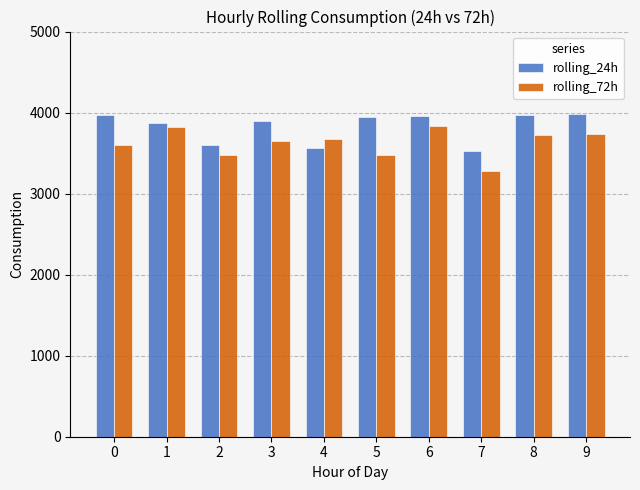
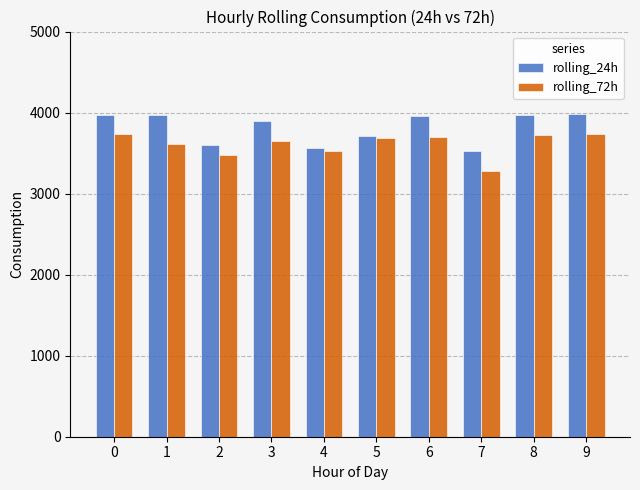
rolling_72h, 0: 3600 -> 3700
rolling_24h, 1: 3900 -> 4000
rolling_72h, 1: 3800 -> 3600
rolling_72h, 4: 3700 -> 3500
rolling_24h, 5: 3900 -> 3700
rolling_72h, 5: 3500 -> 3700
rolling_72h, 6: 3800 -> 3700
